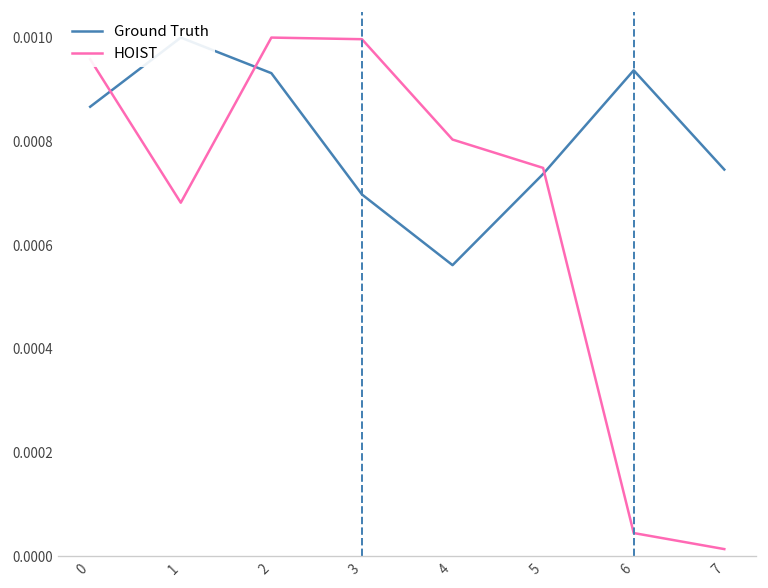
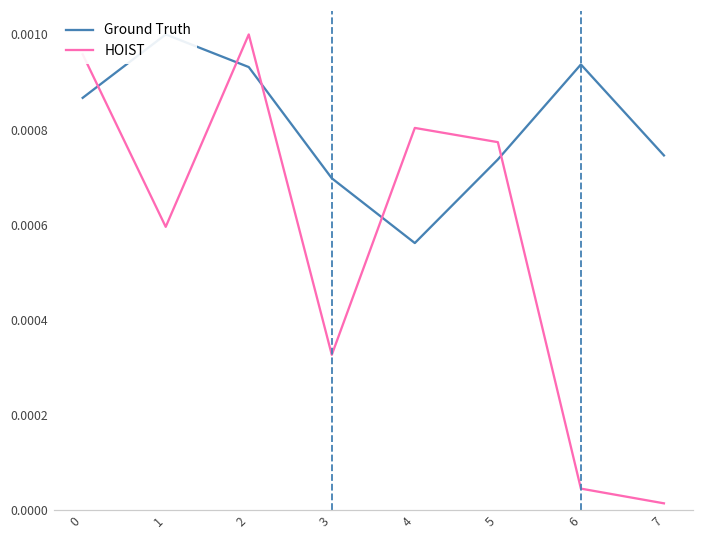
HOIST, 1: 0.00068 -> 0.00060
HOIST, 3: 0.00100 -> 0.00033
HOIST, 5: 0.00075 -> 0.00077
